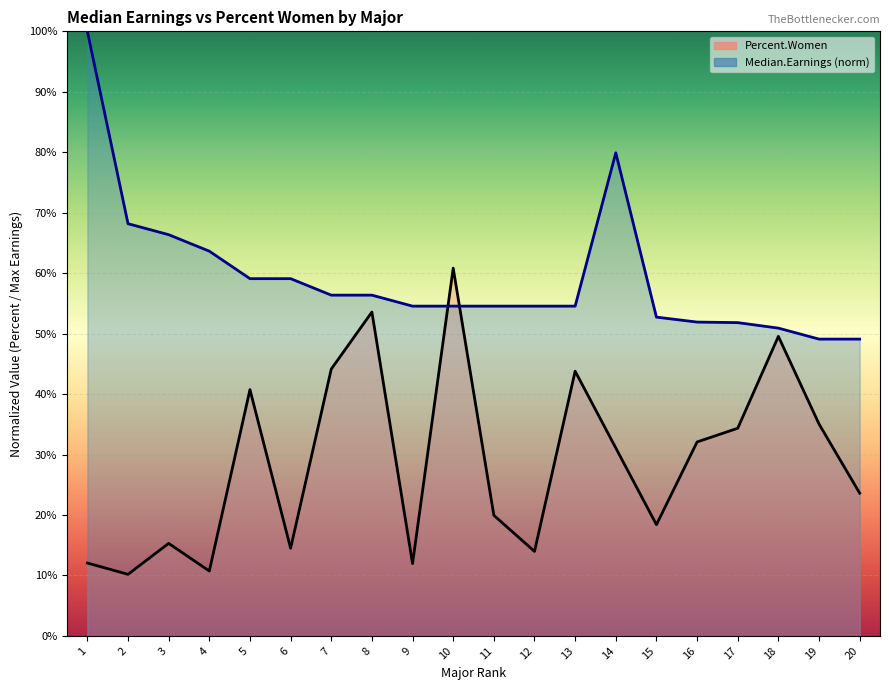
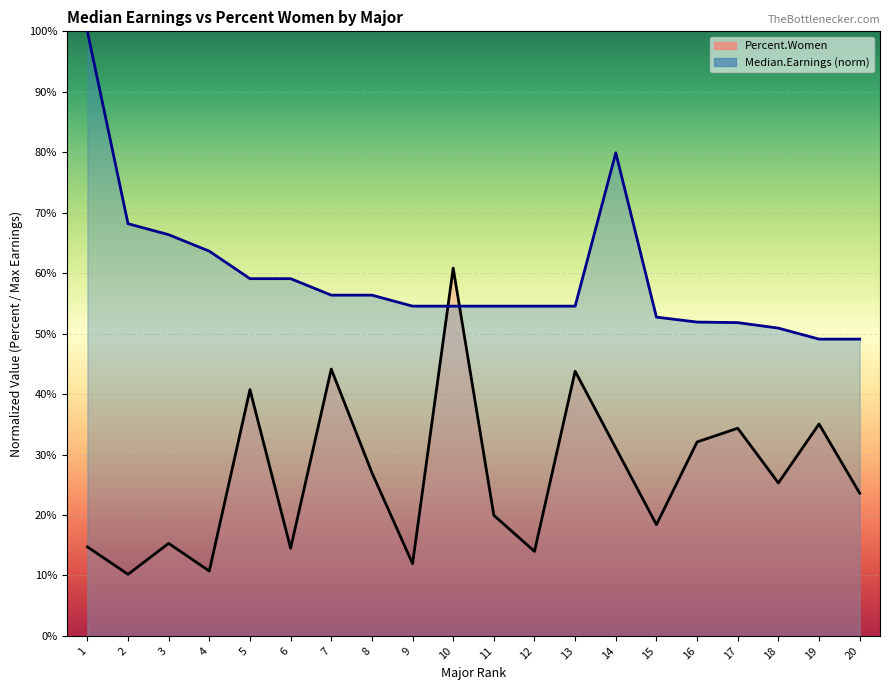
Percent.Women, 1: 12% -> 15%
Percent.Women, 8: 54% -> 27%
Percent.Women, 18: 50% -> 25%
